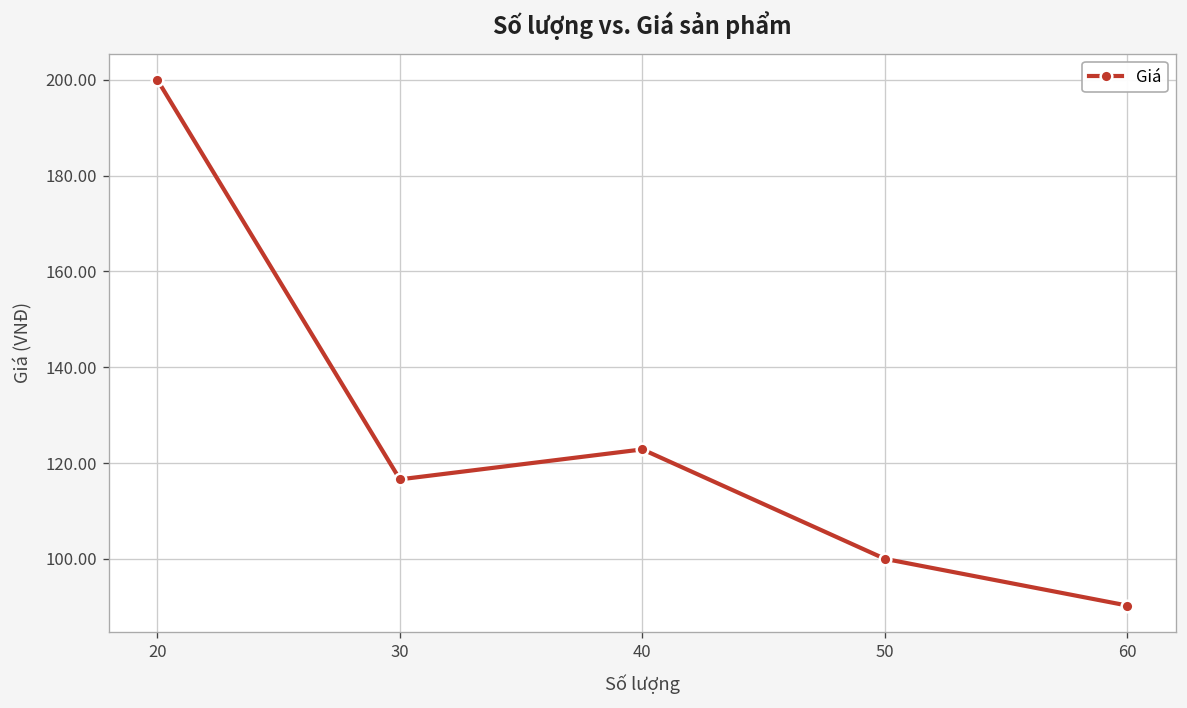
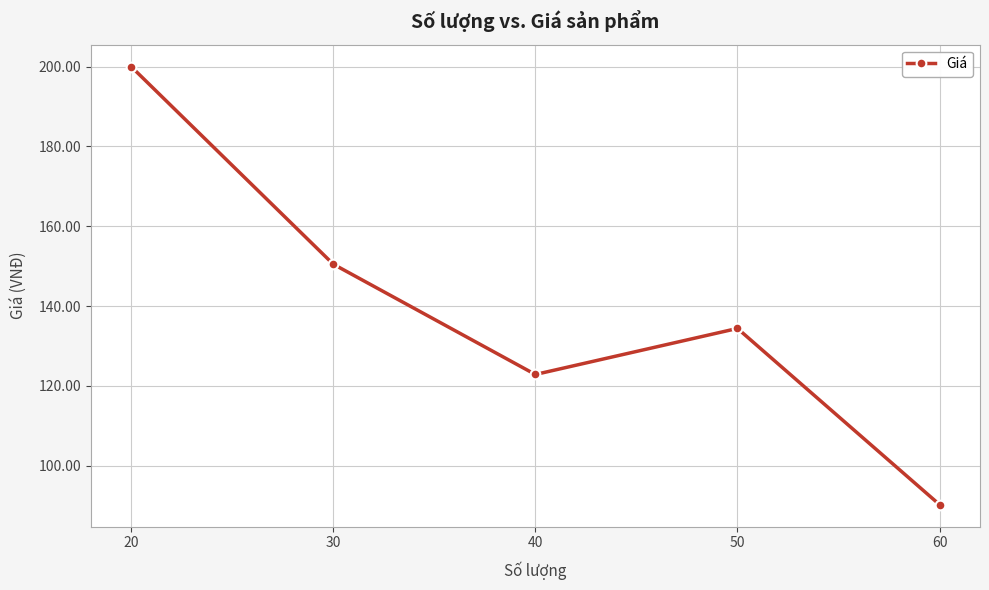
30: 117 -> 151
50: 100 -> 134
